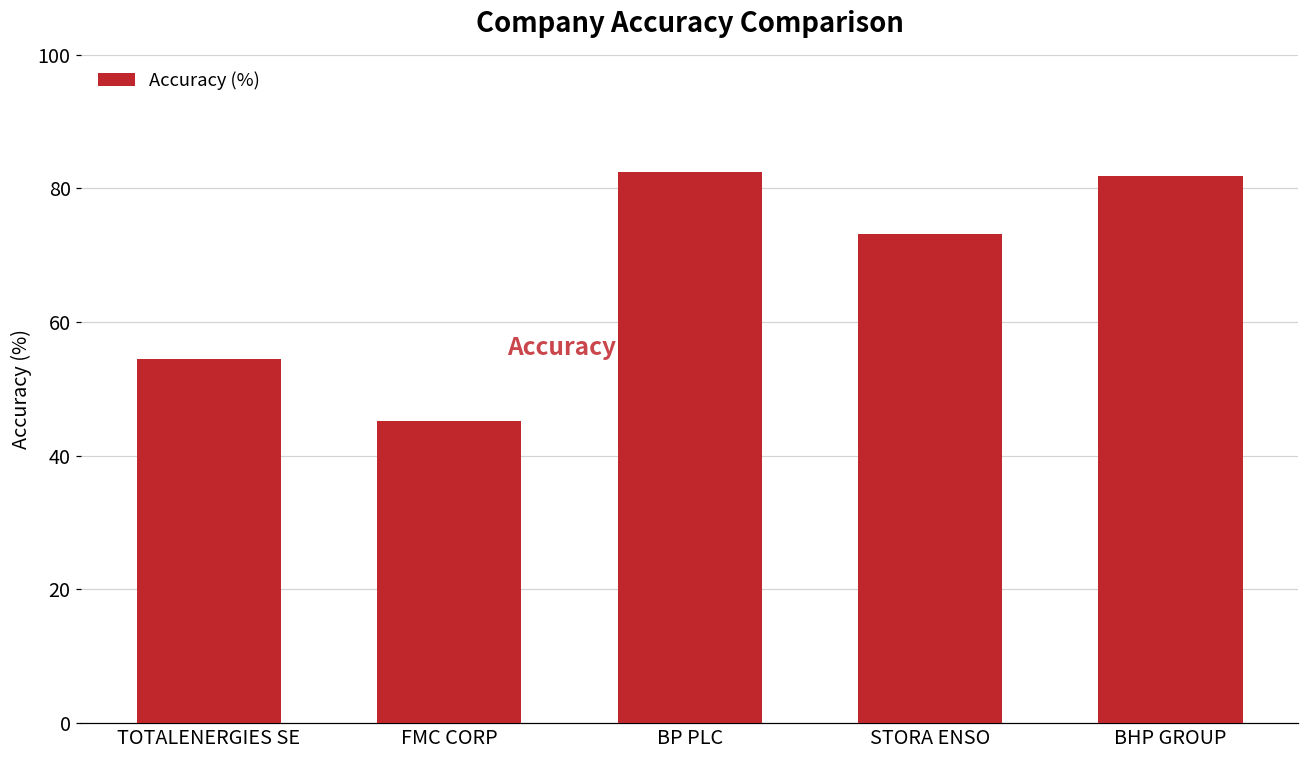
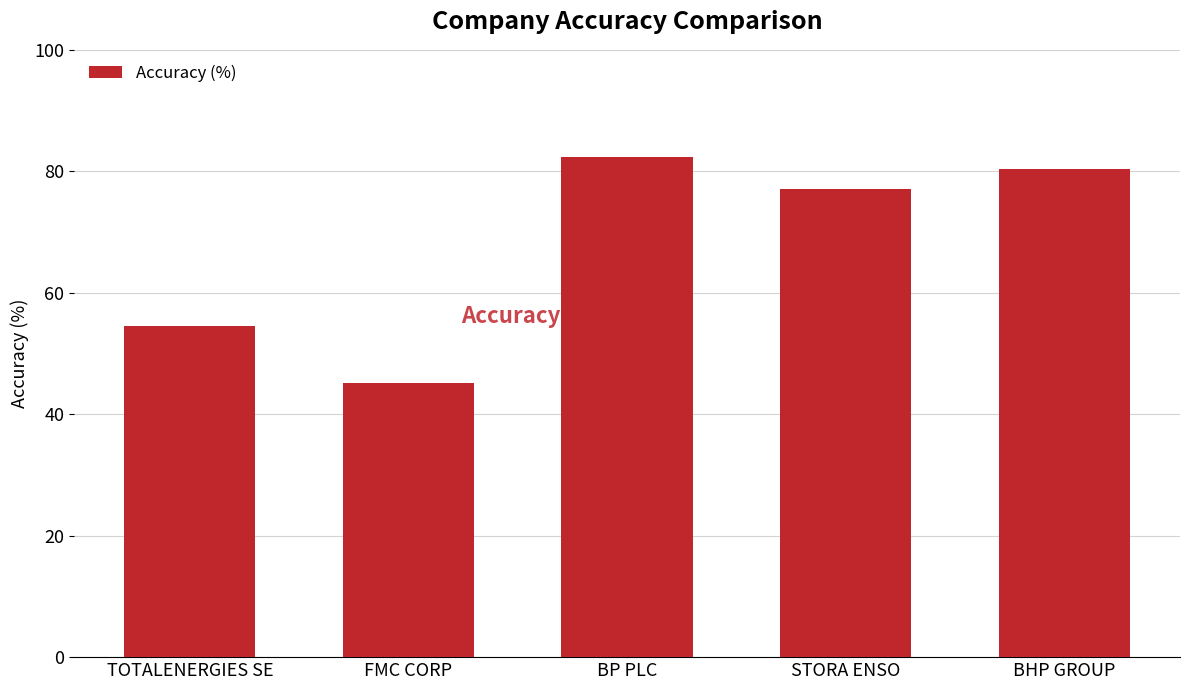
STORA ENSO: 73 -> 77
BHP GROUP: 82 -> 80
